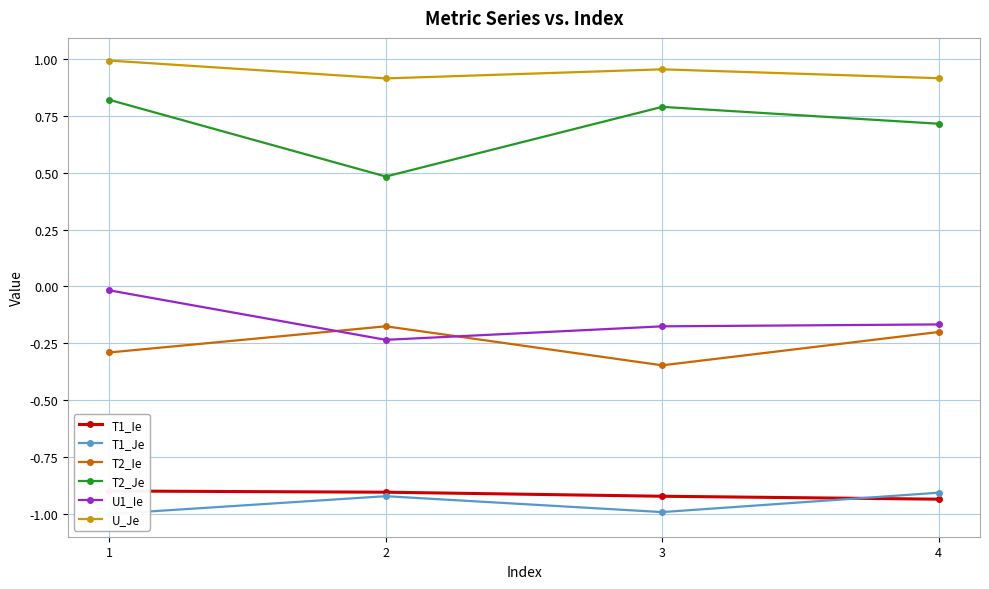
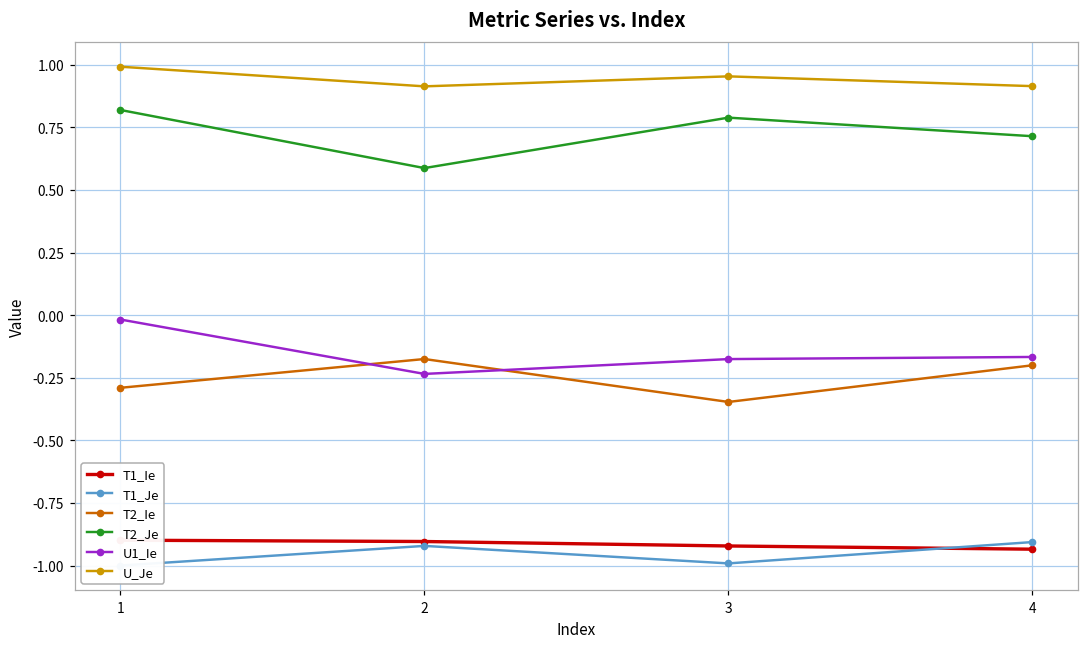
T2_Je, 2: 0.48 -> 0.59
